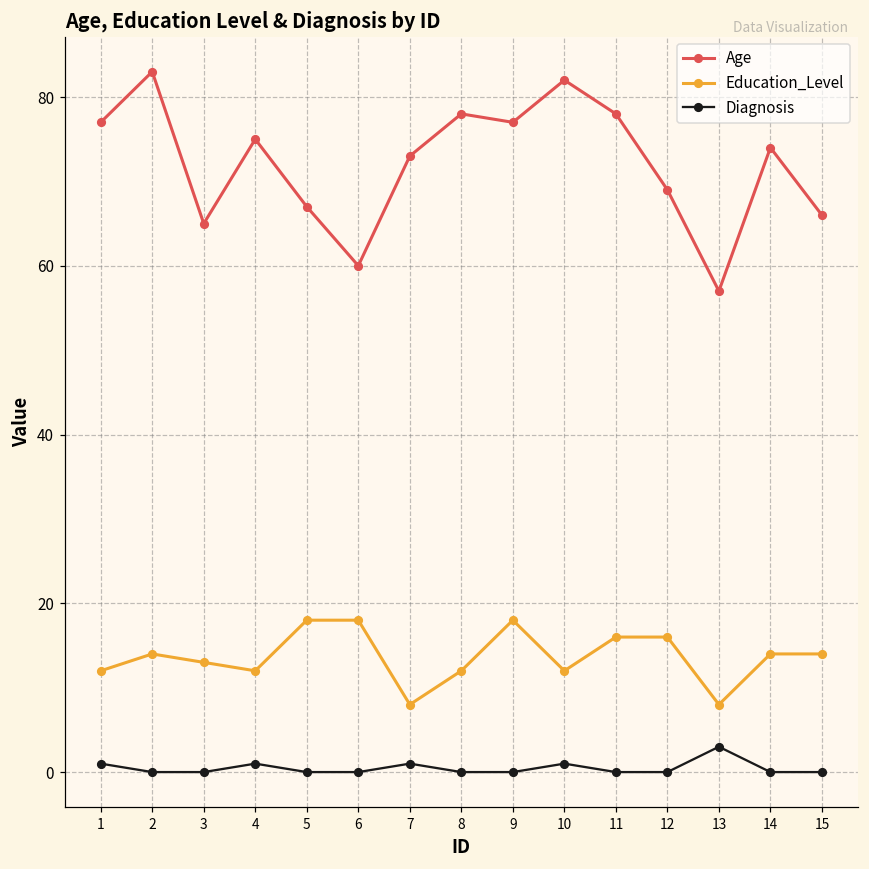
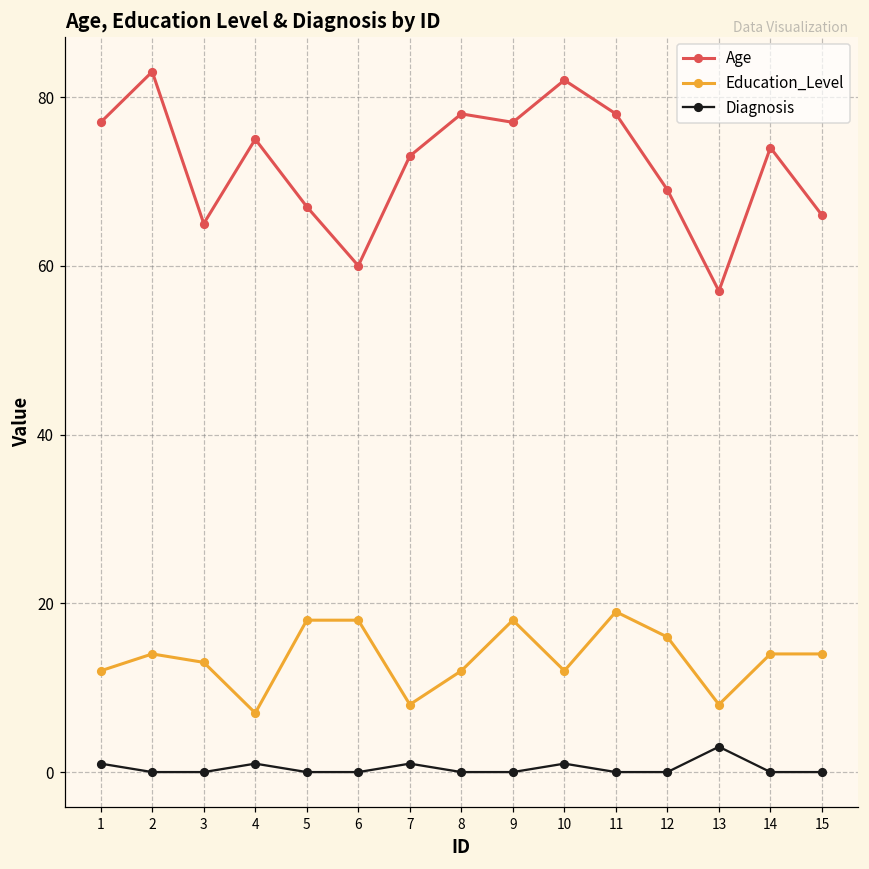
Education_Level, 4: 12 -> 7
Education_Level, 11: 16 -> 19
